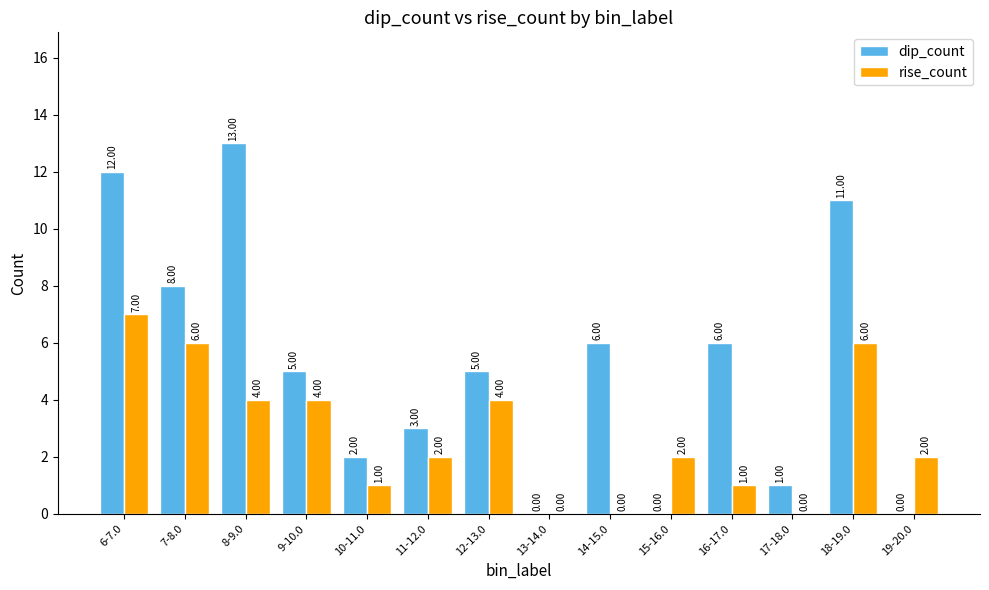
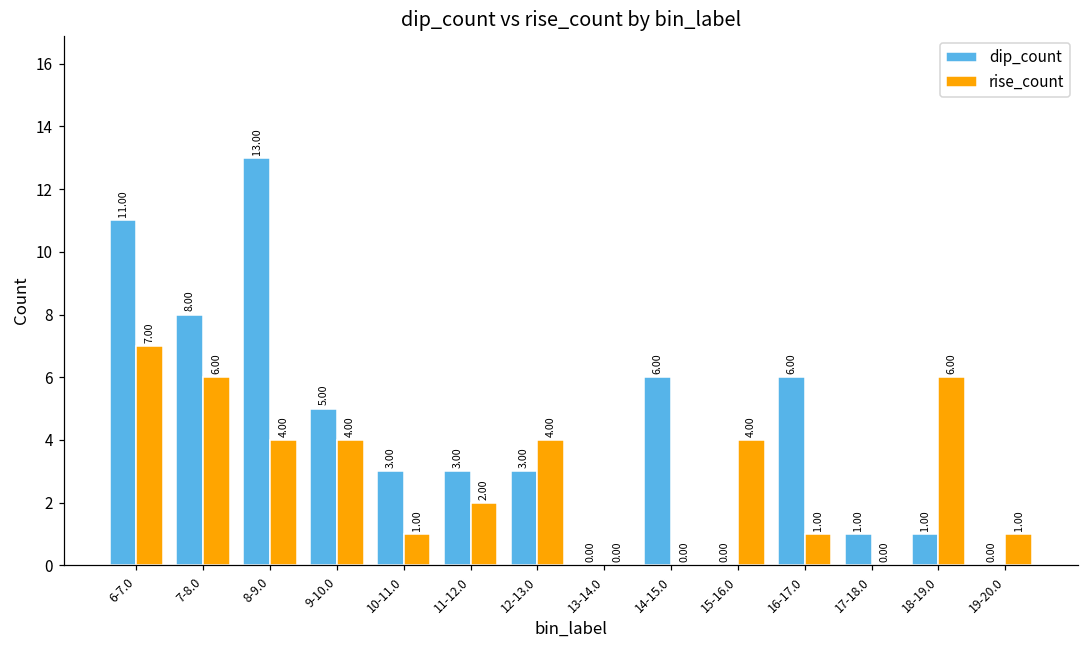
dip_count, 6-7.0: 12.00 -> 11.00
dip_count, 10-11.0: 2.00 -> 3.00
dip_count, 12-13.0: 5.00 -> 3.00
rise_count, 15-16.0: 2.00 -> 4.00
dip_count, 18-19.0: 11.00 -> 1.00
rise_count, 19-20.0: 2.00 -> 1.00
